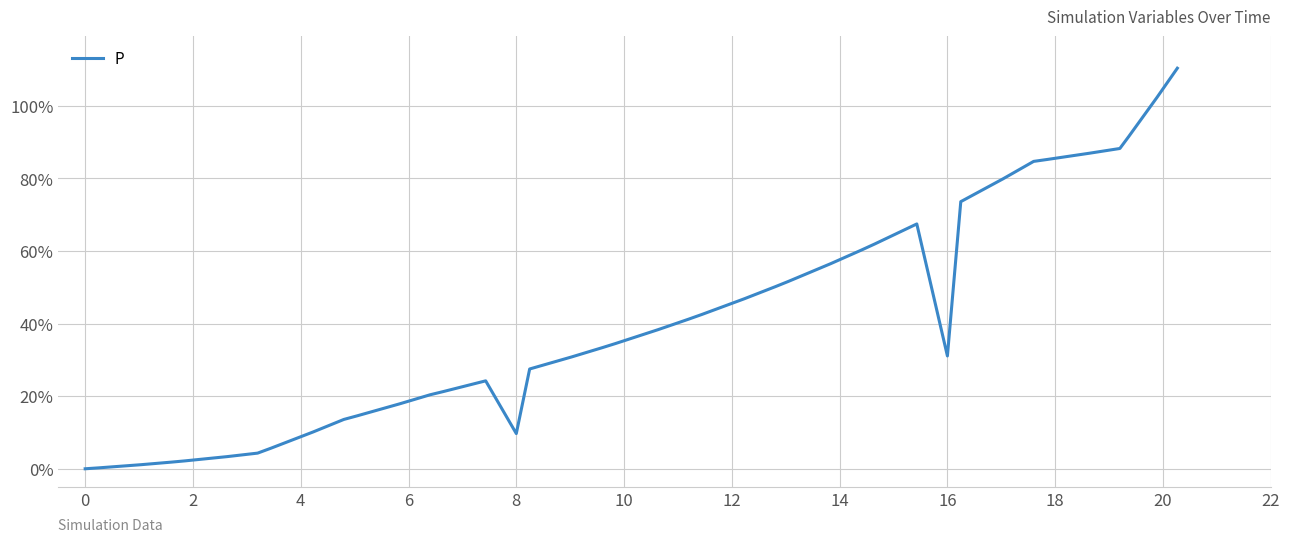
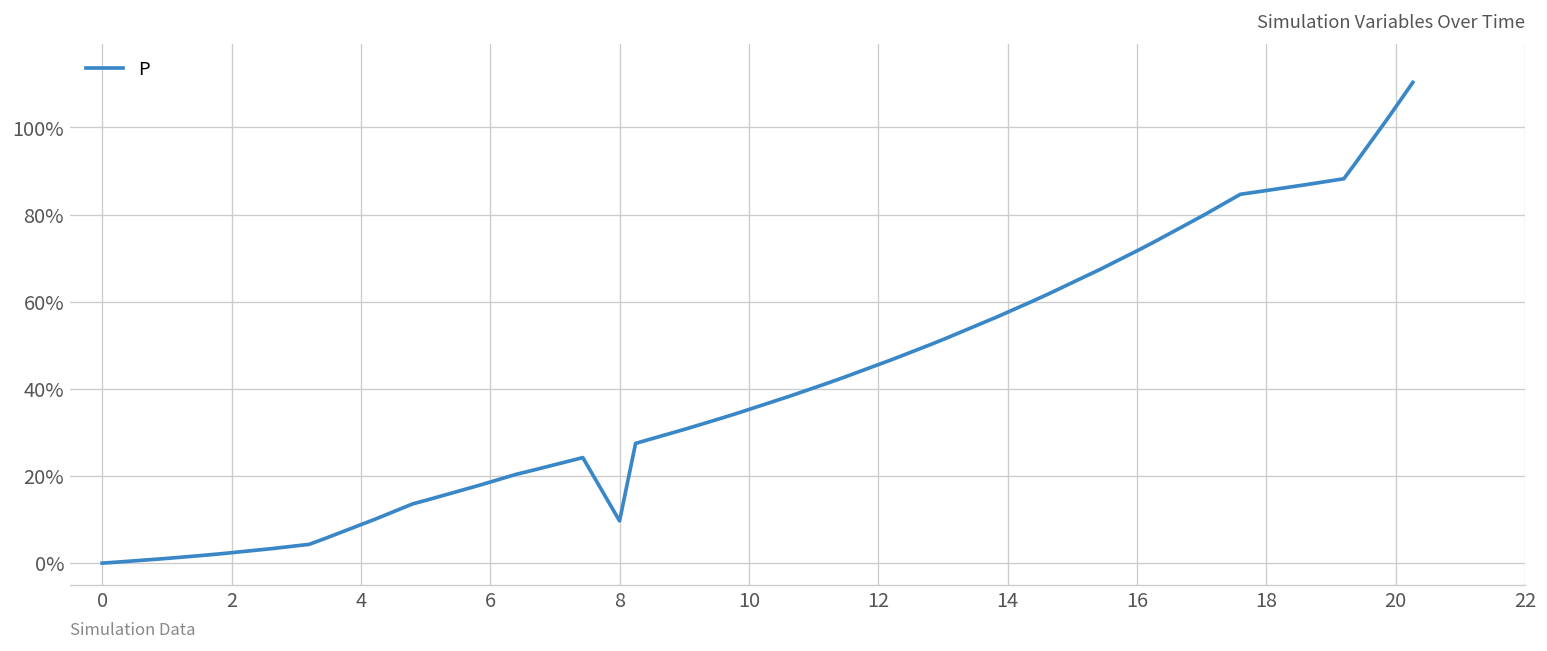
16: 31% -> 72%
